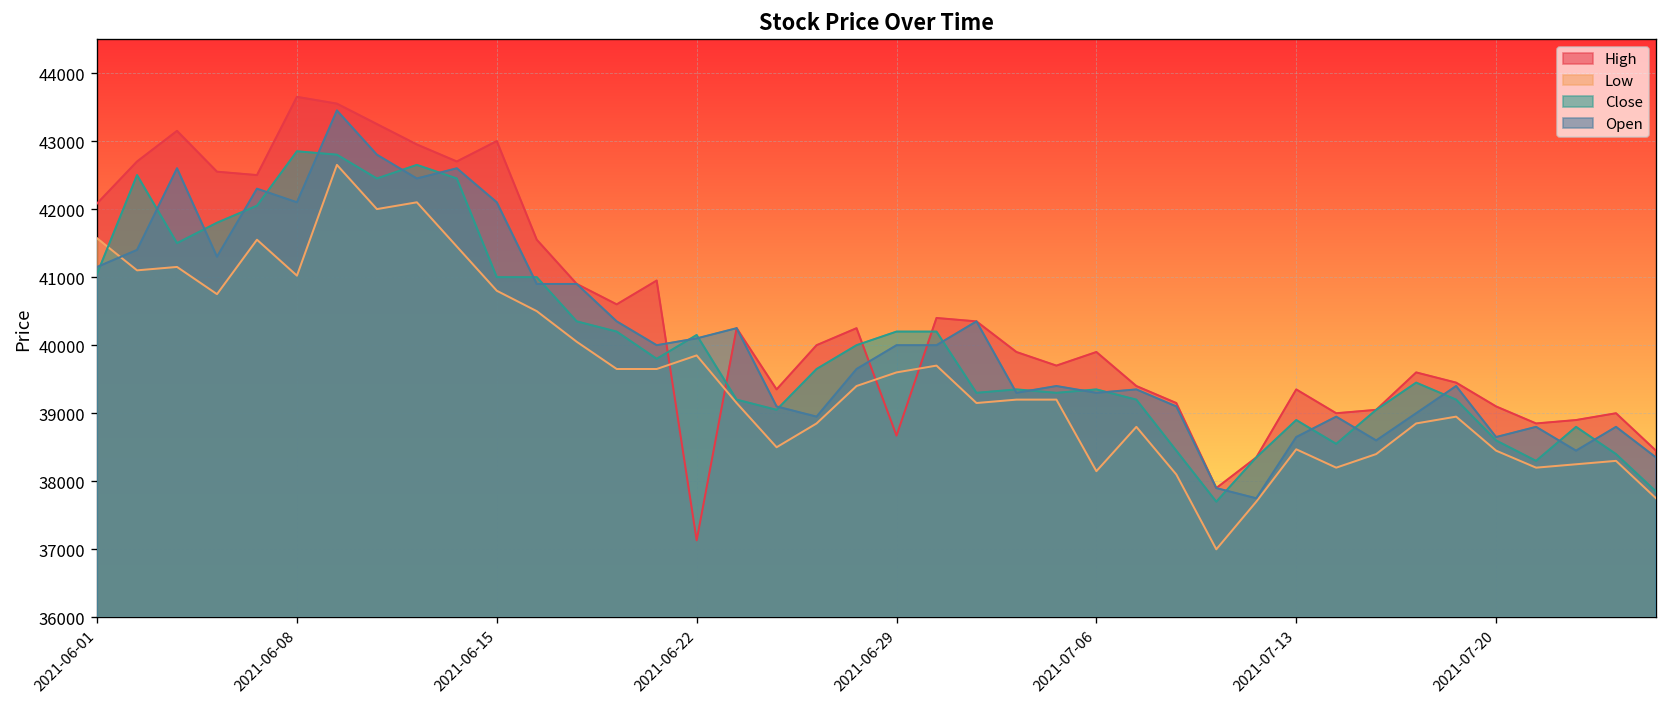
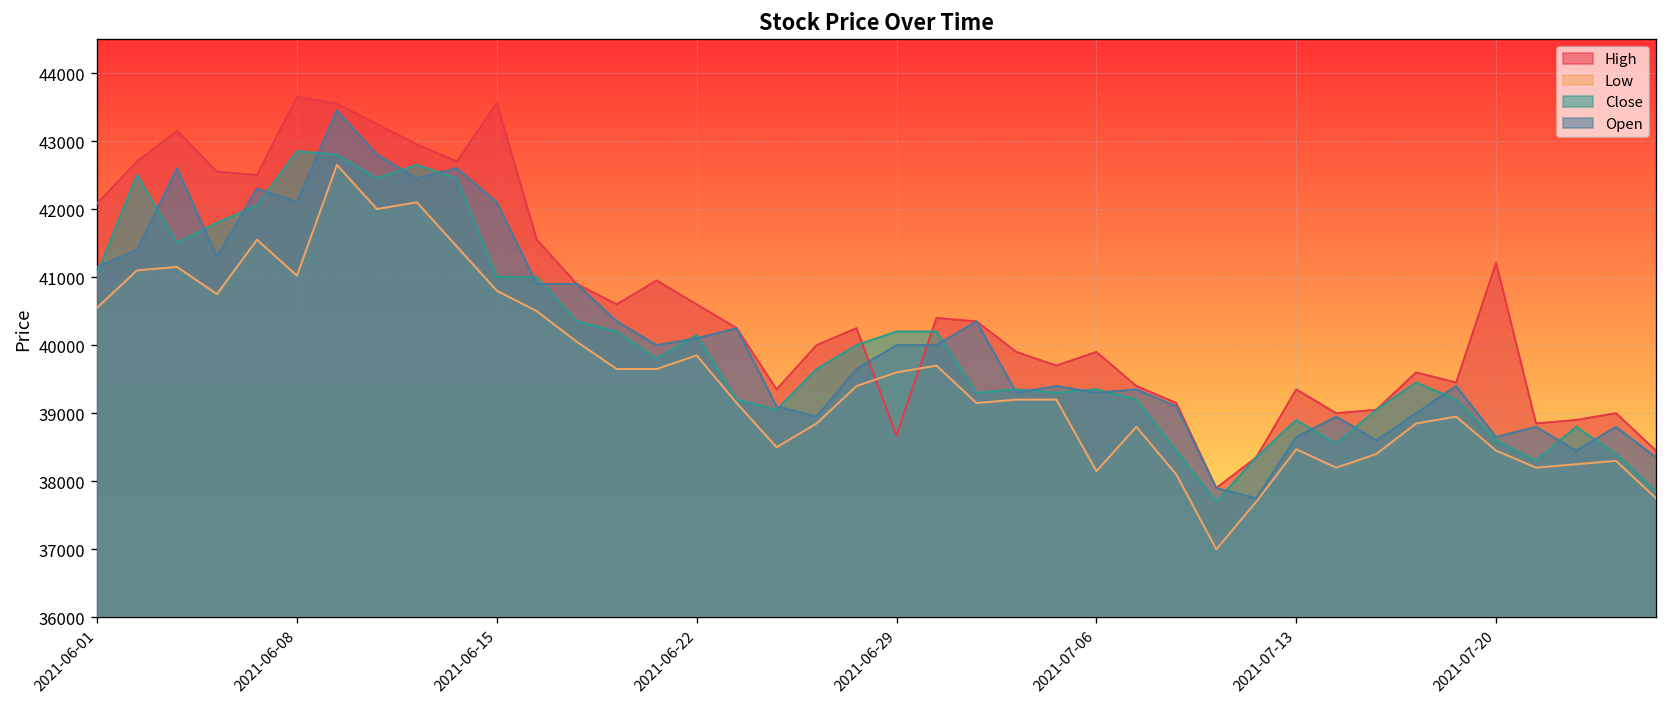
Low, 2021-06-01: 41600 -> 40600
High, 2021-06-15: 43000 -> 43600
High, 2021-06-22: 37100 -> 40600
High, 2021-07-20: 39100 -> 41200
